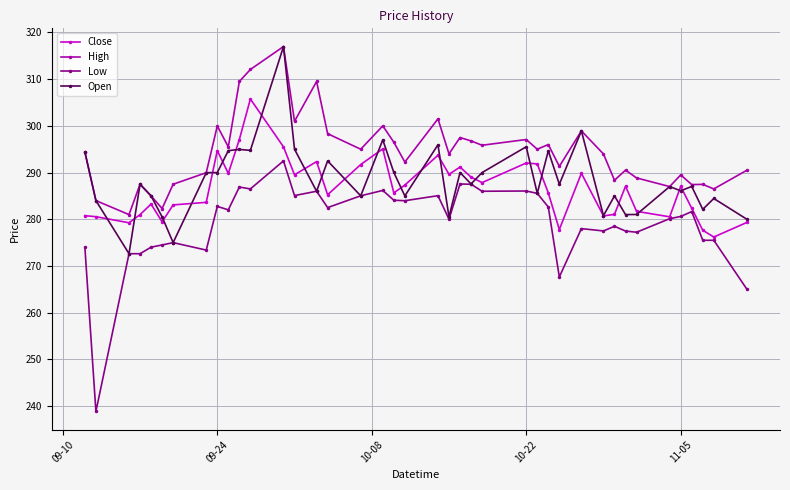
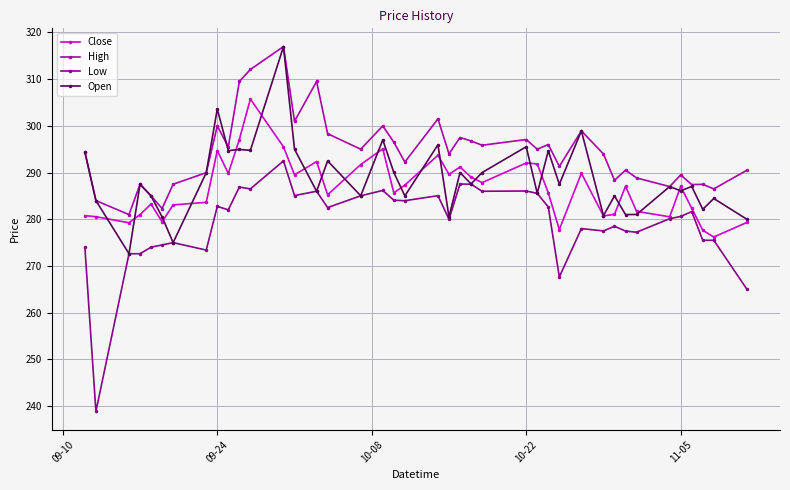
Open, 09-24: 290 -> 304
